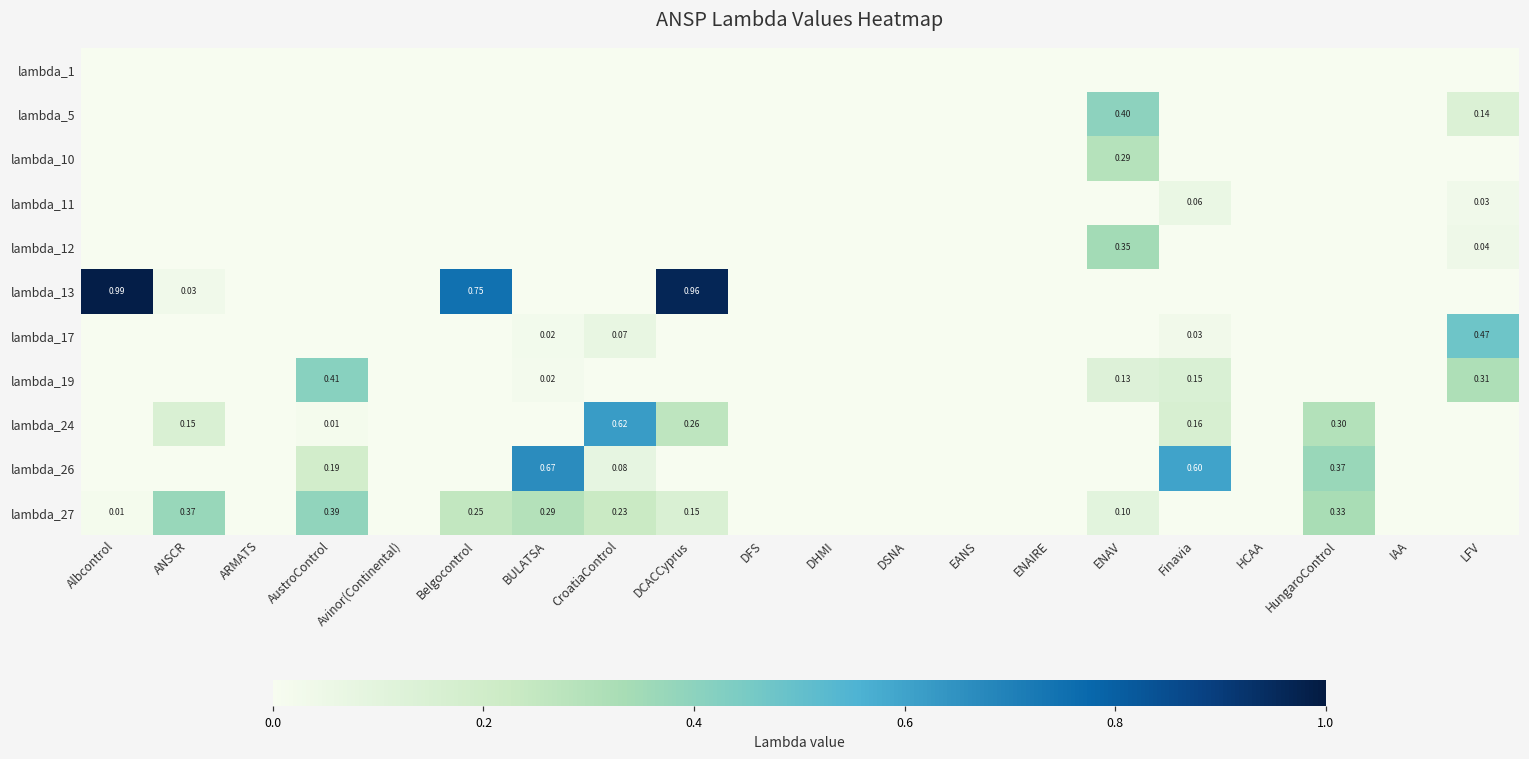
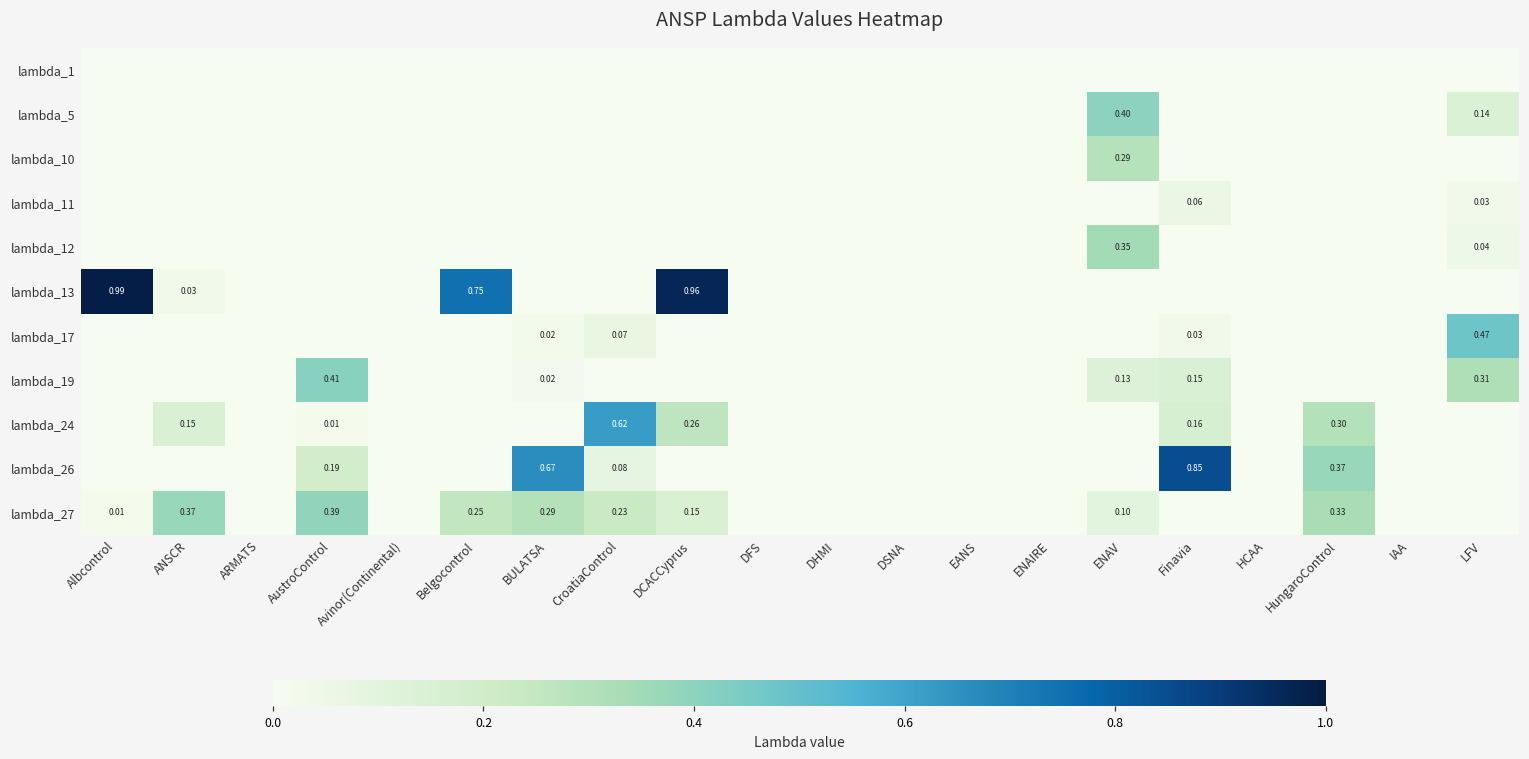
lambda_26, Finavia: 0.60 -> 0.85
